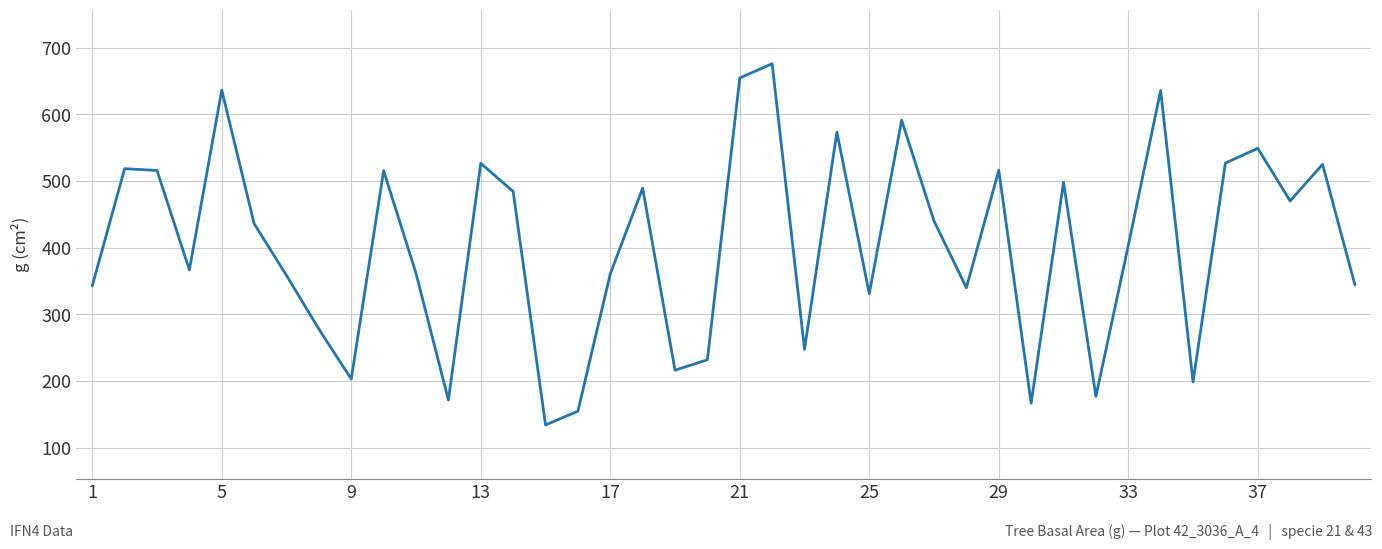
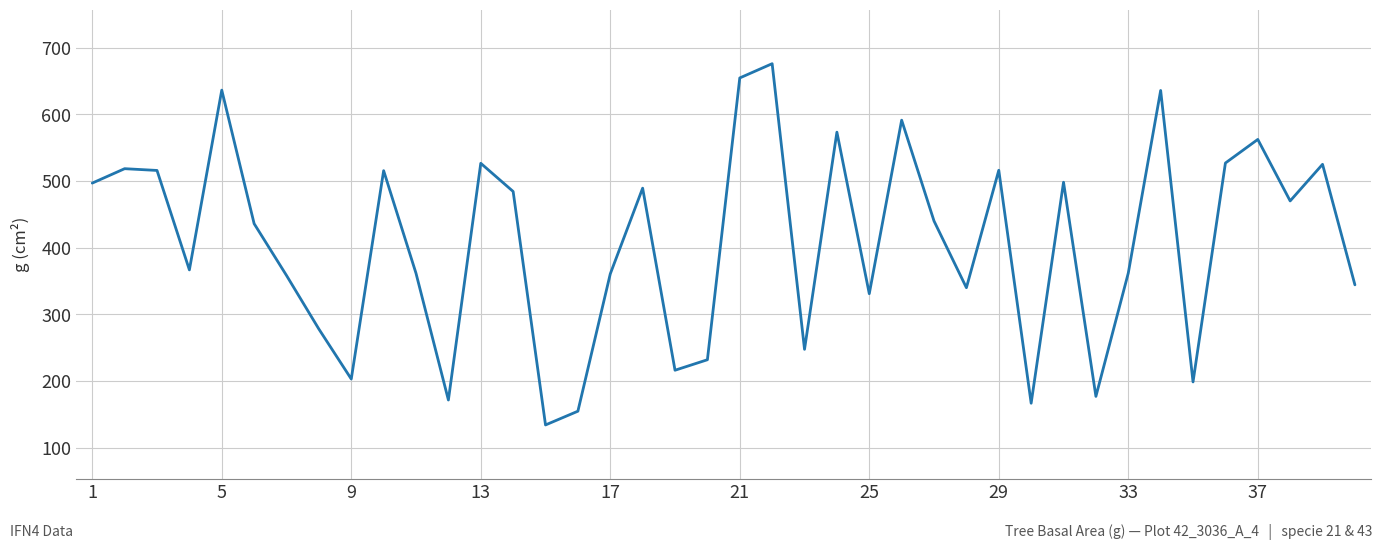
1: 340 -> 500
33: 400 -> 360
37: 550 -> 560
